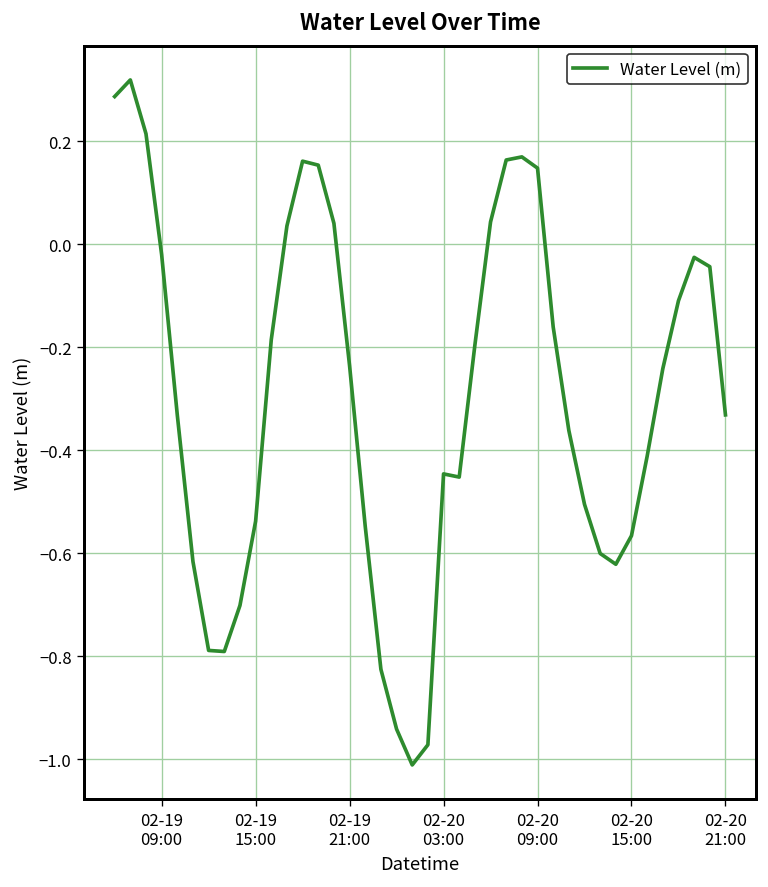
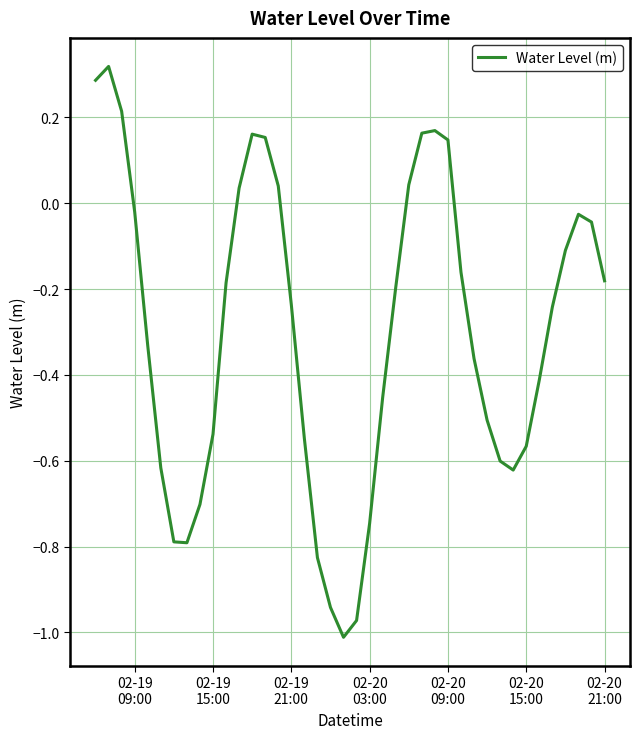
02-20 03:00: -0.45 -> -0.75
02-20 21:00: -0.33 -> -0.18
